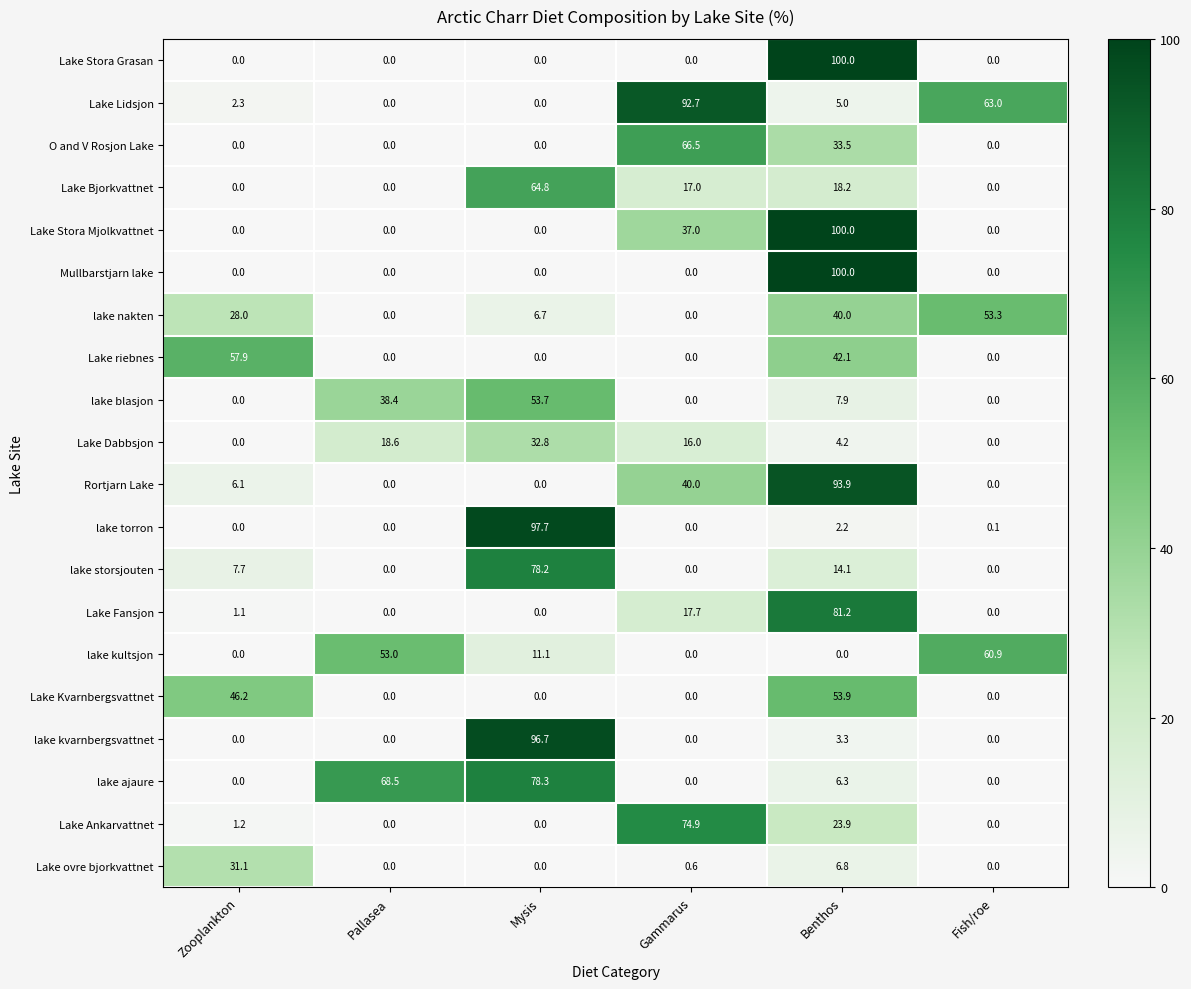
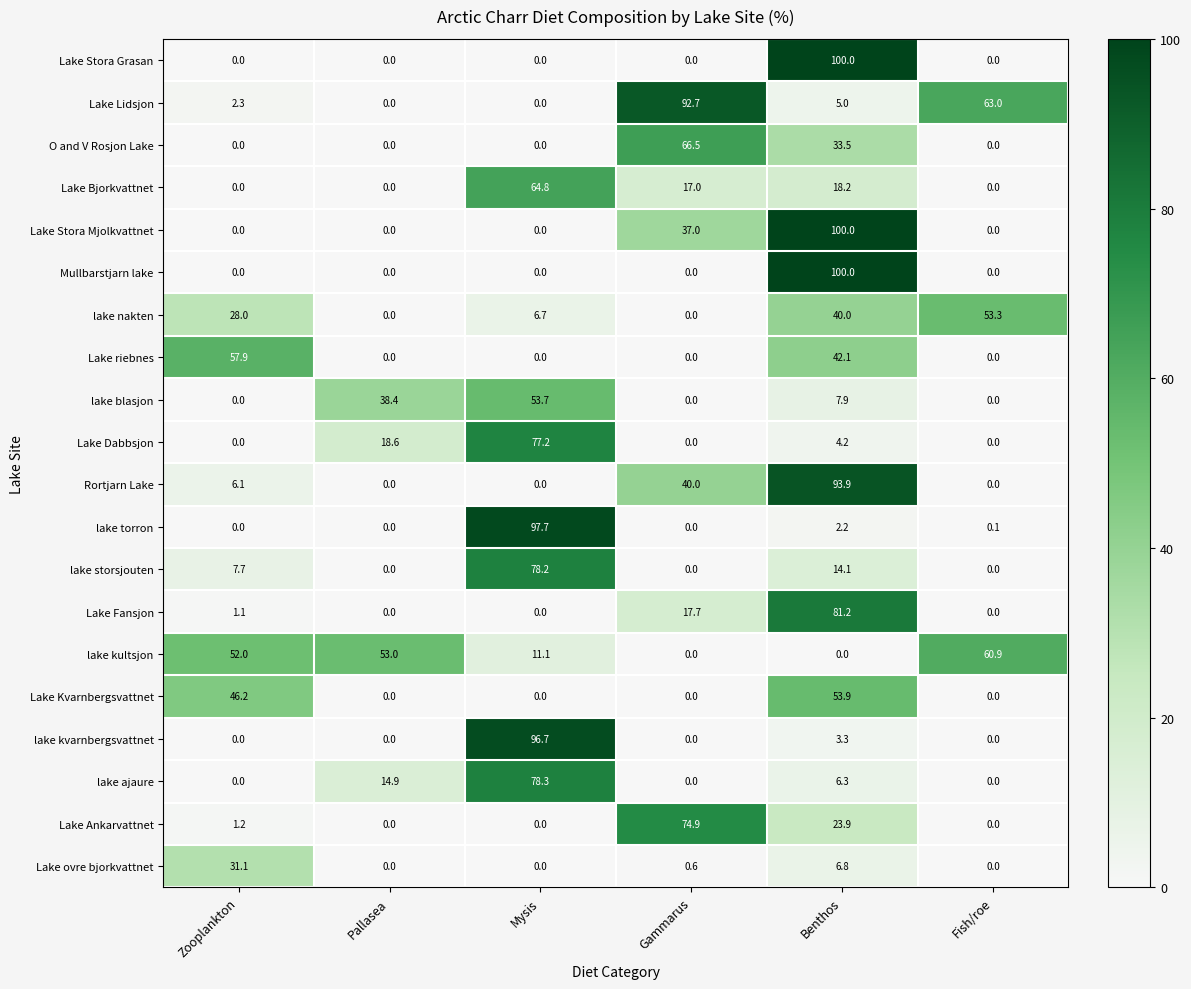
Lake Dabbsjon, Mysis: 32.8 -> 77.2
Lake Dabbsjon, Gammarus: 16.0 -> 0.0
lake kultsjon, Zooplankton: 0.0 -> 52.0
lake ajaure, Pallasea: 68.5 -> 14.9
